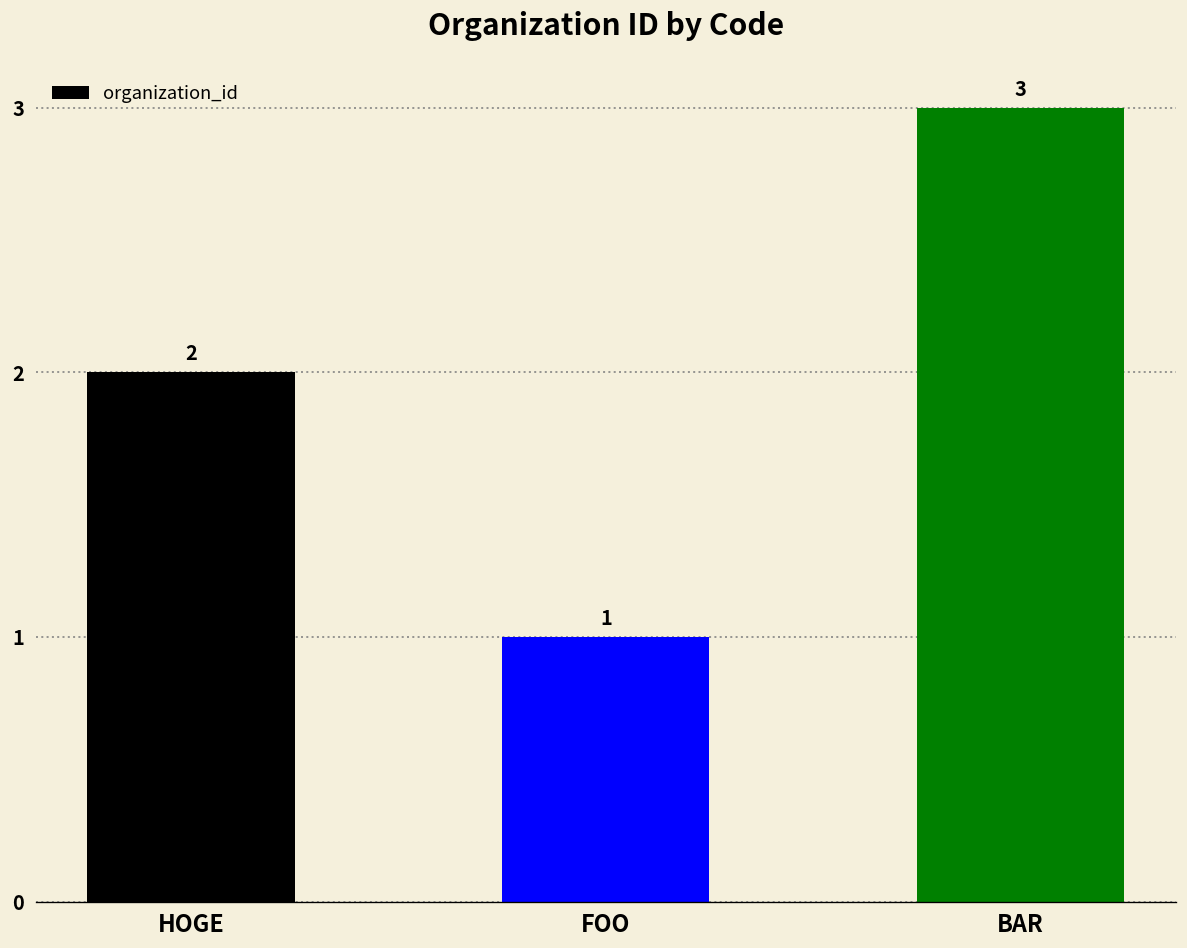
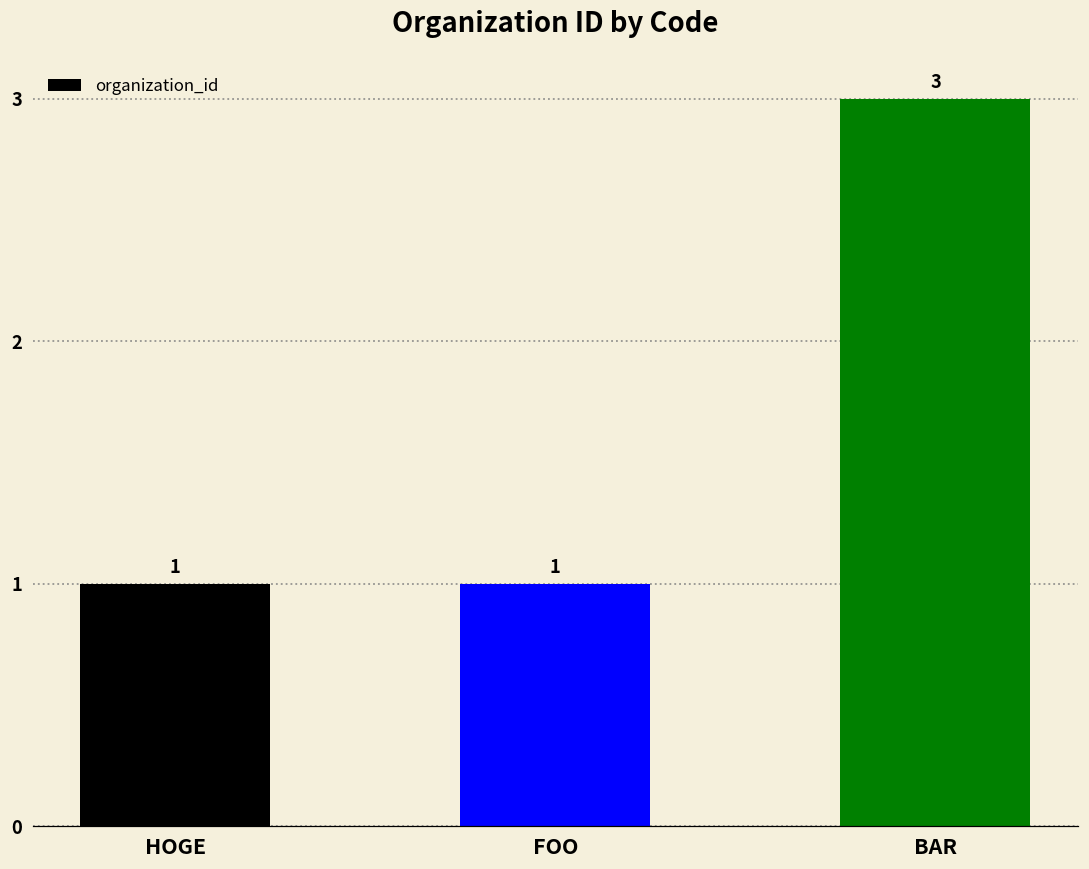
HOGE: 2 -> 1
